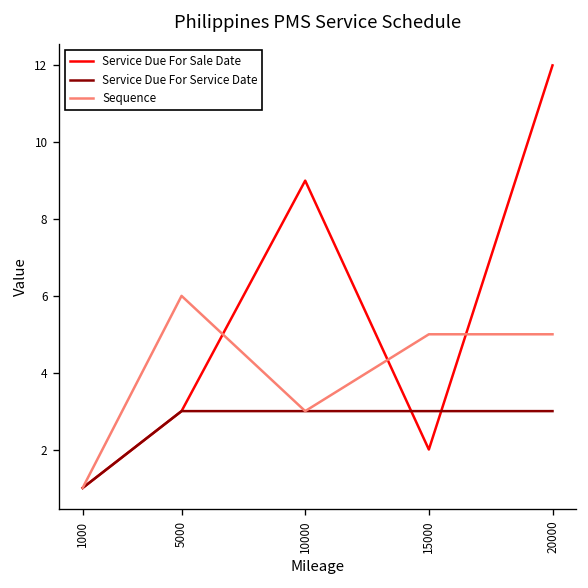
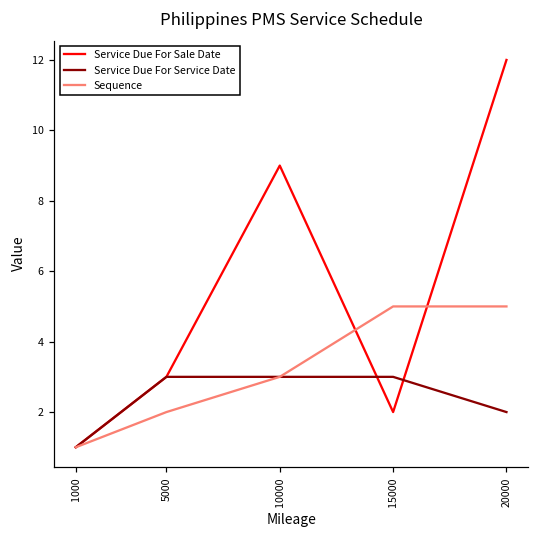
Sequence, 5000: 6 -> 2
Service Due For Service Date, 20000: 3 -> 2
